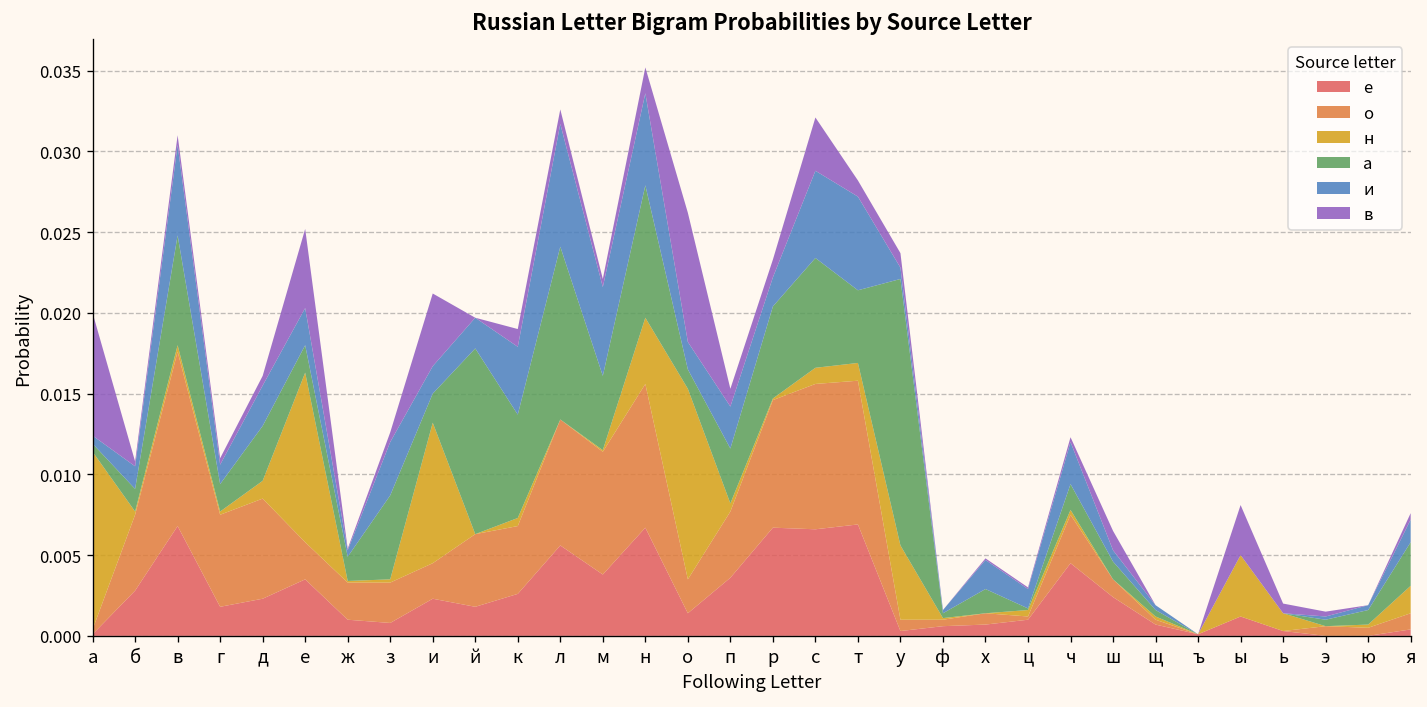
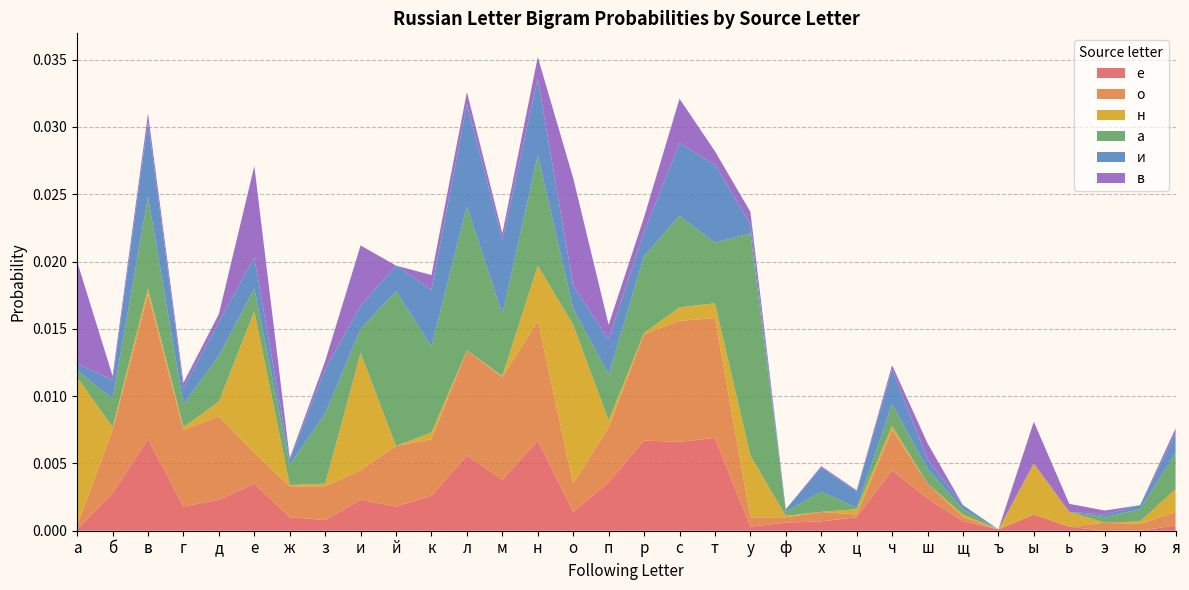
а, б: 0.0014 -> 0.0021
в, е: 0.0049 -> 0.0068
